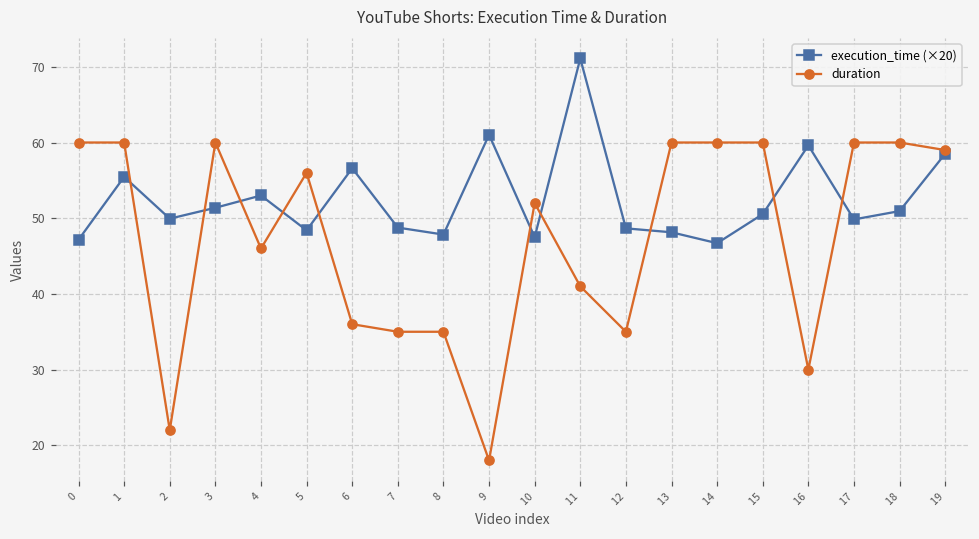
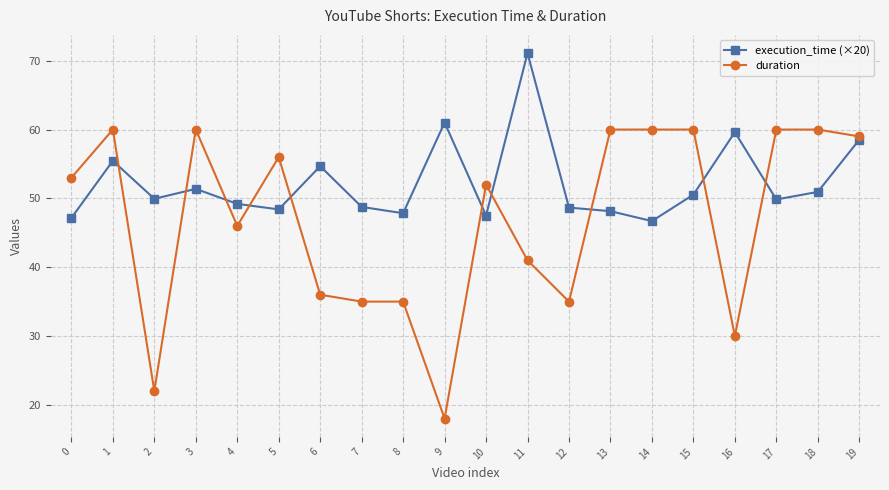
duration, 0: 60 -> 53
execution_time (×20), 4: 53 -> 49
execution_time (×20), 6: 57 -> 55
